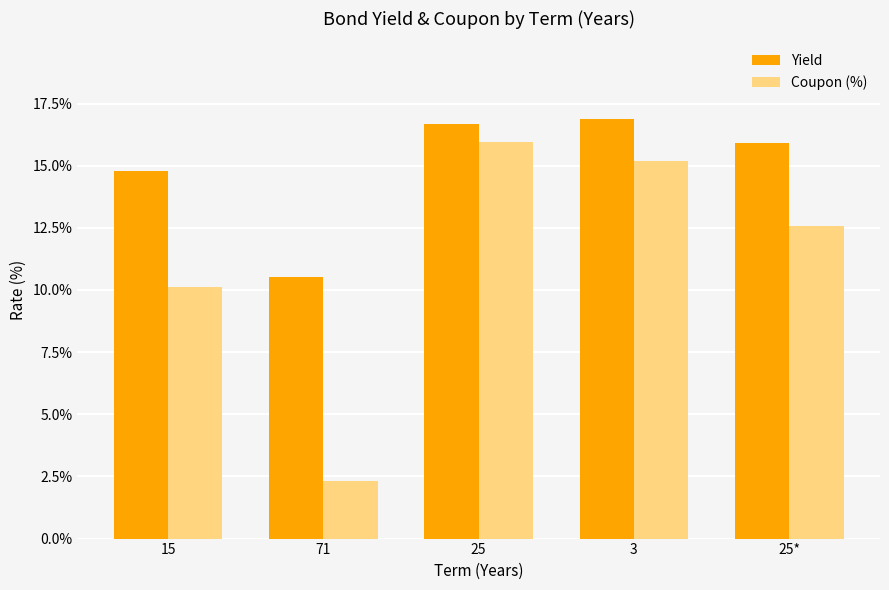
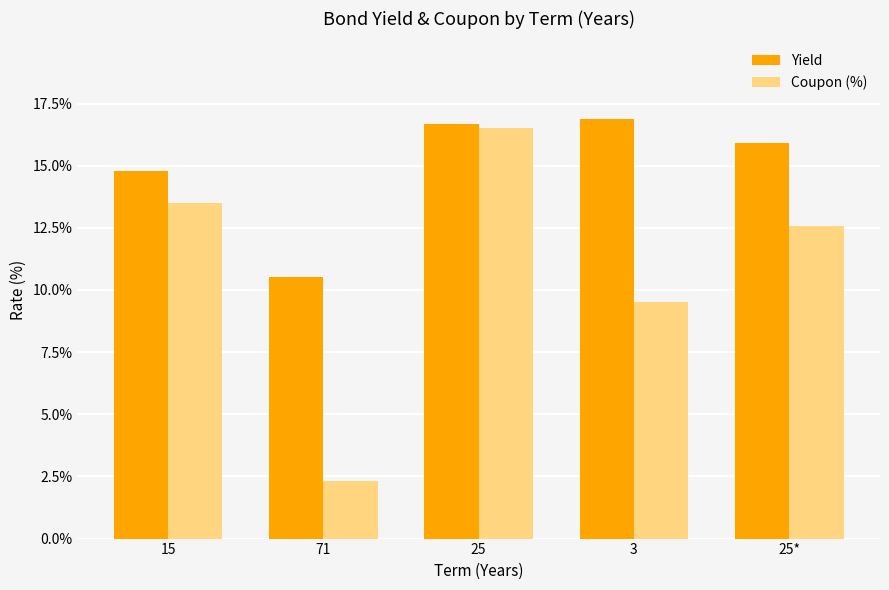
Coupon (%), 15: 10.1% -> 13.5%
Coupon (%), 25: 16.0% -> 16.5%
Coupon (%), 3: 15.2% -> 9.5%
